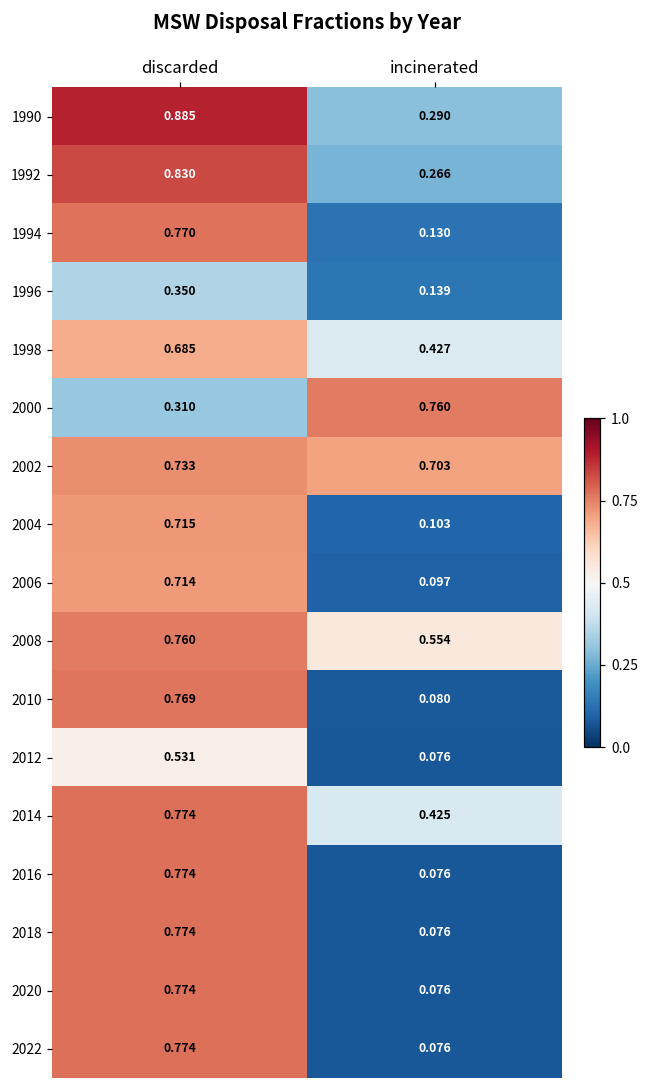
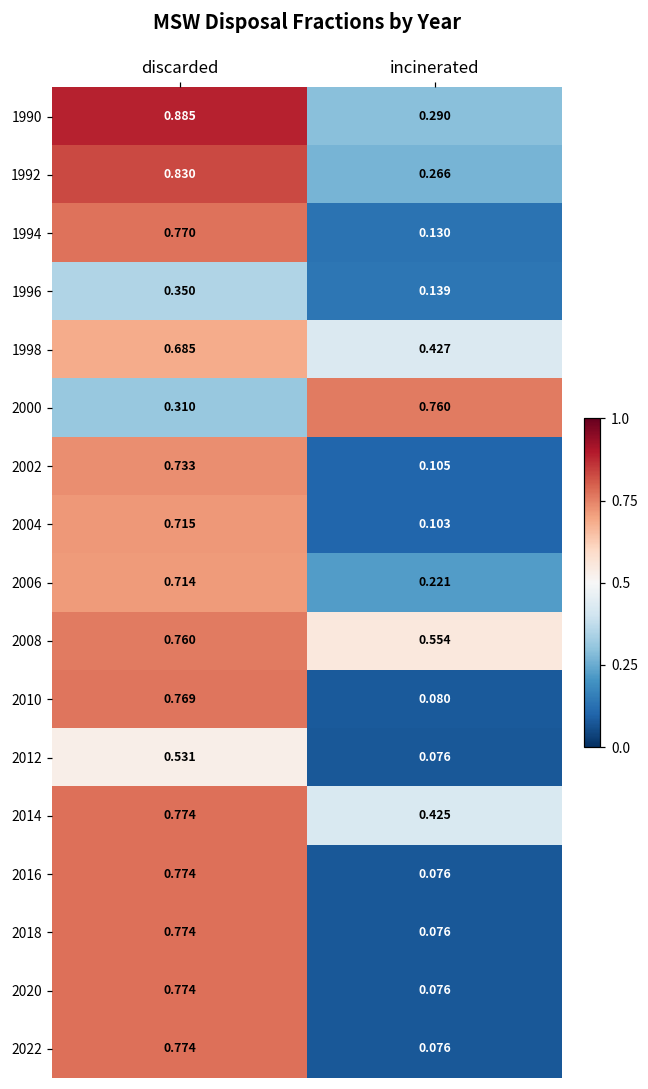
2002, incinerated: 0.703 -> 0.105
2006, incinerated: 0.097 -> 0.221
